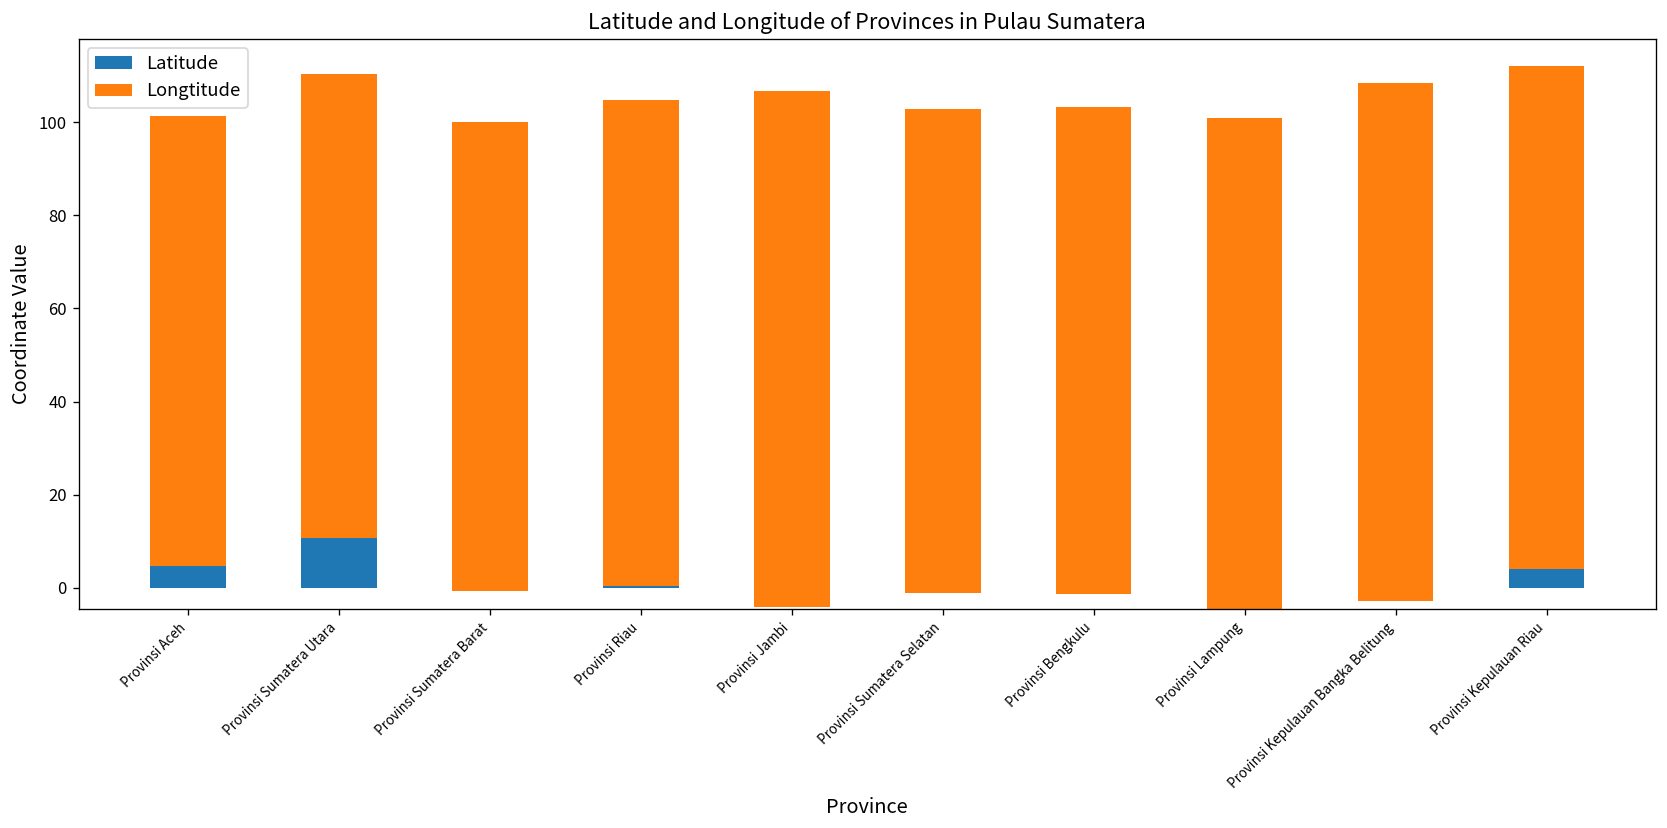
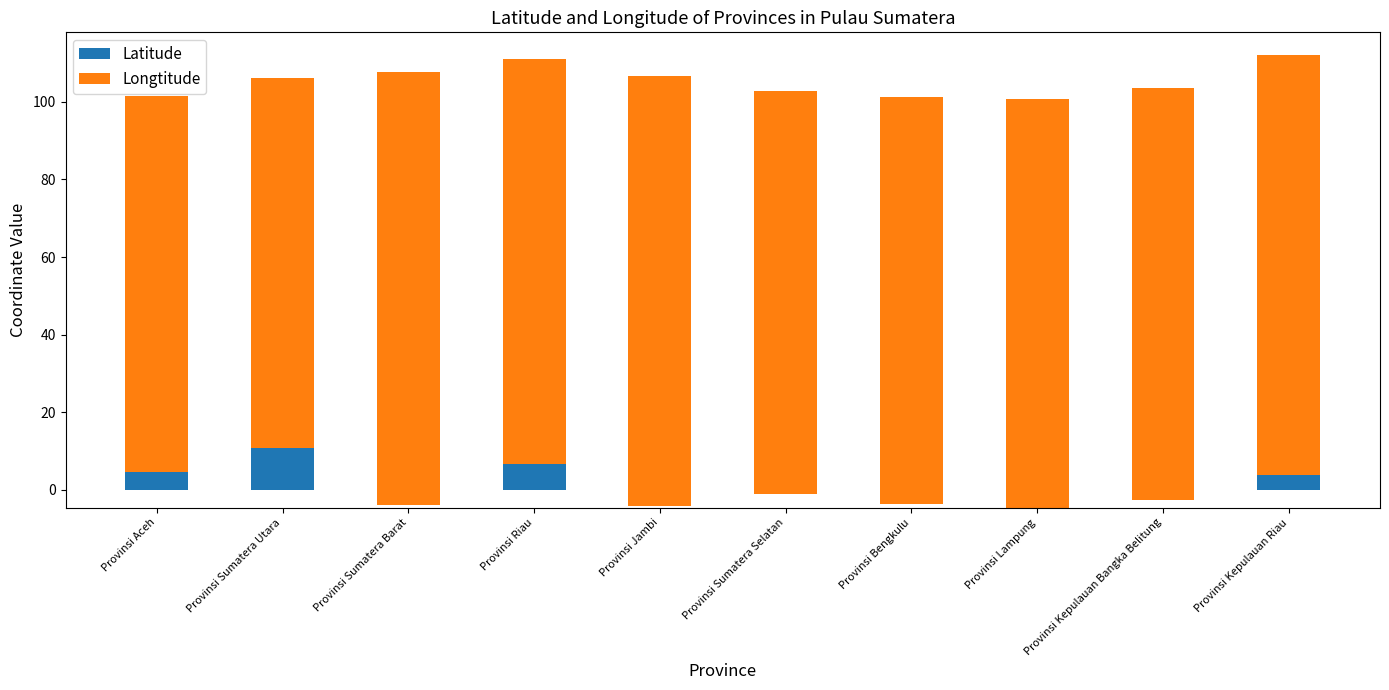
Longtitude, Provinsi Sumatera Utara: 100 -> 95
Latitude, Provinsi Sumatera Barat: -1 -> -4
Longtitude, Provinsi Sumatera Barat: 101 -> 112
Latitude, Provinsi Riau: 0 -> 7
Latitude, Provinsi Bengkulu: -1 -> -4
Longtitude, Provinsi Kepulauan Bangka Belitung: 111 -> 106
